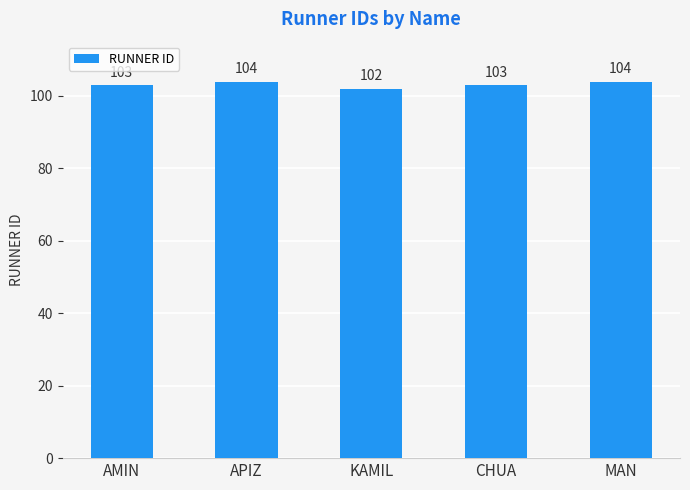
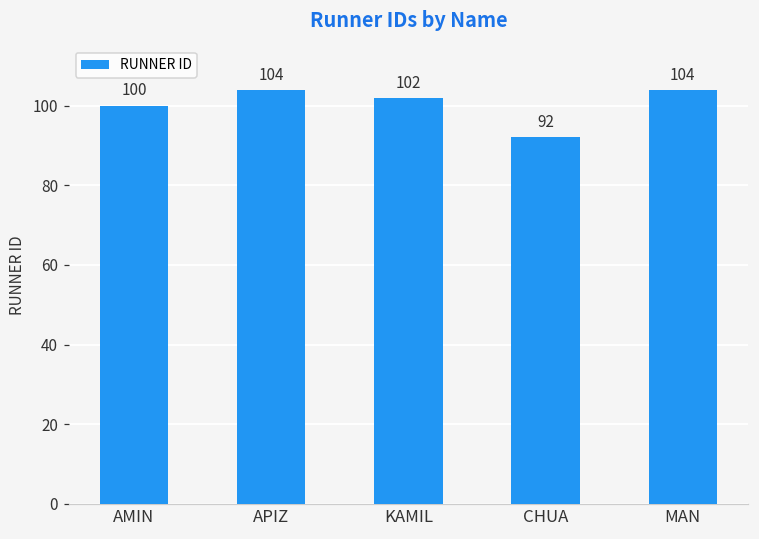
AMIN: 103 -> 100
CHUA: 103 -> 92
